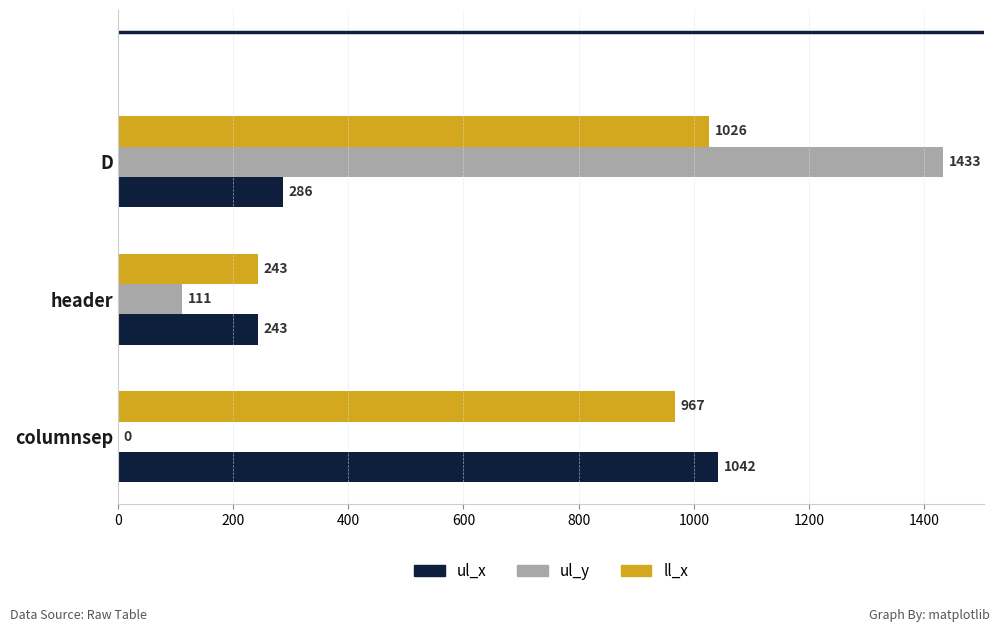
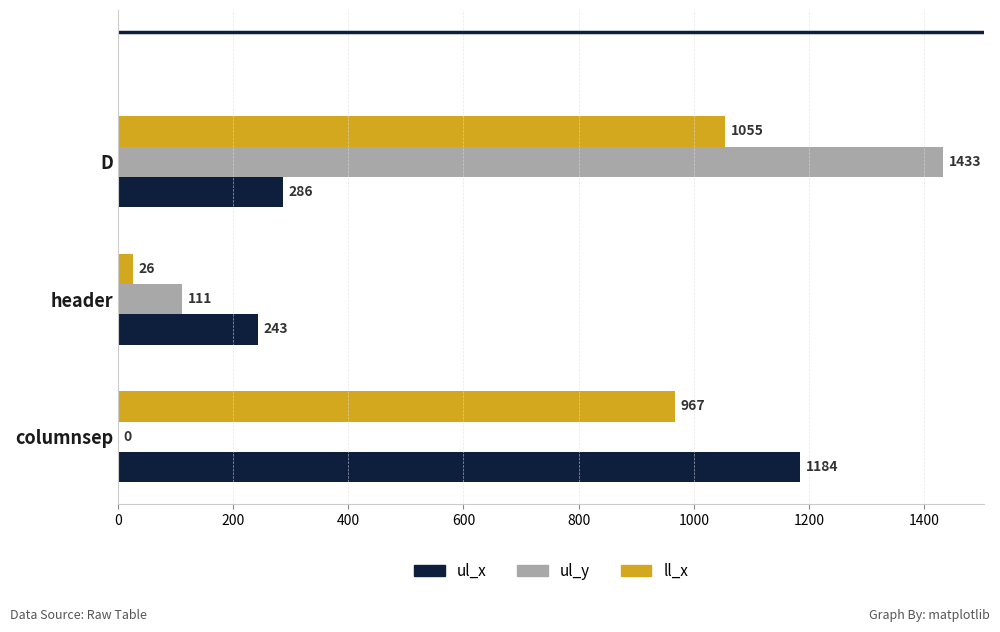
ll_x, D: 1026 -> 1055
ll_x, header: 243 -> 26
ul_x, columnsep: 1042 -> 1184
